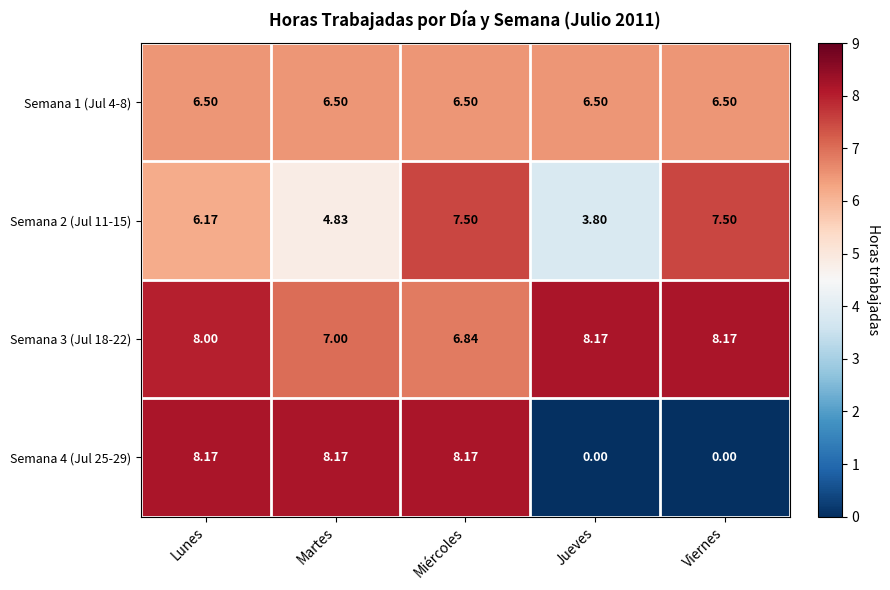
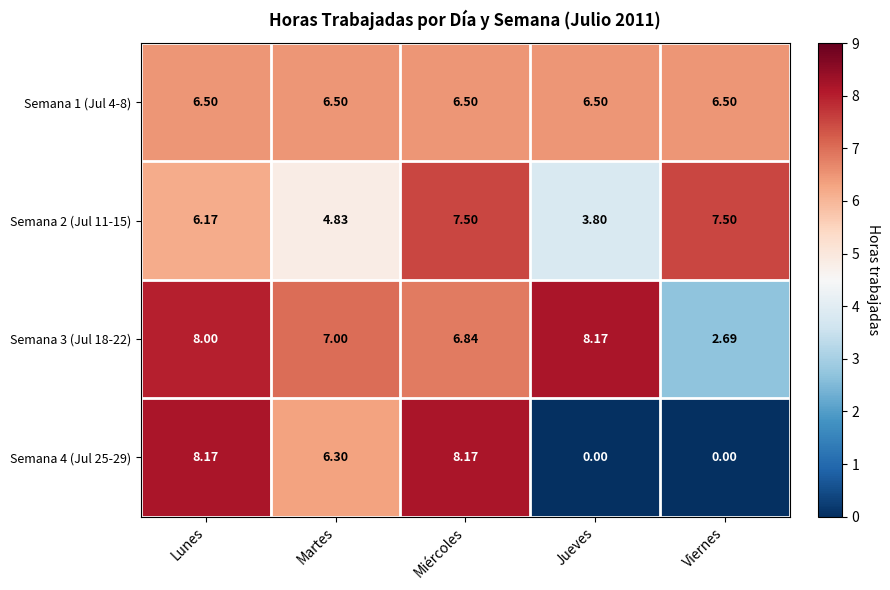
Semana 3 (Jul 18-22), Viernes: 8.17 -> 2.69
Semana 4 (Jul 25-29), Martes: 8.17 -> 6.30
